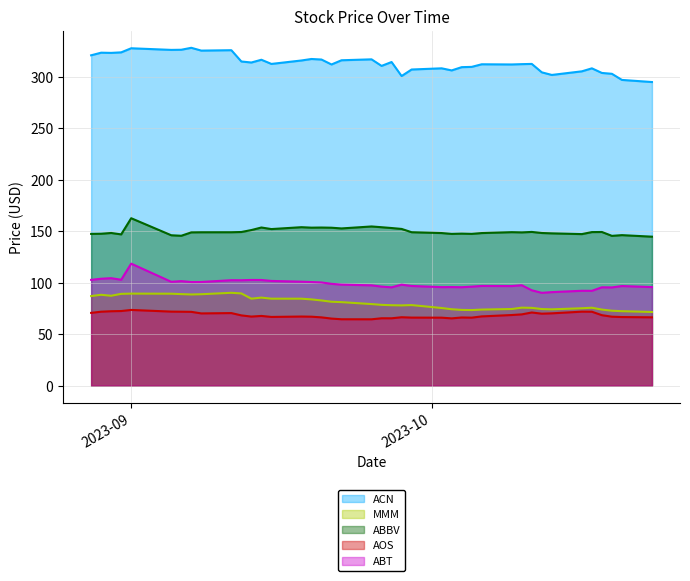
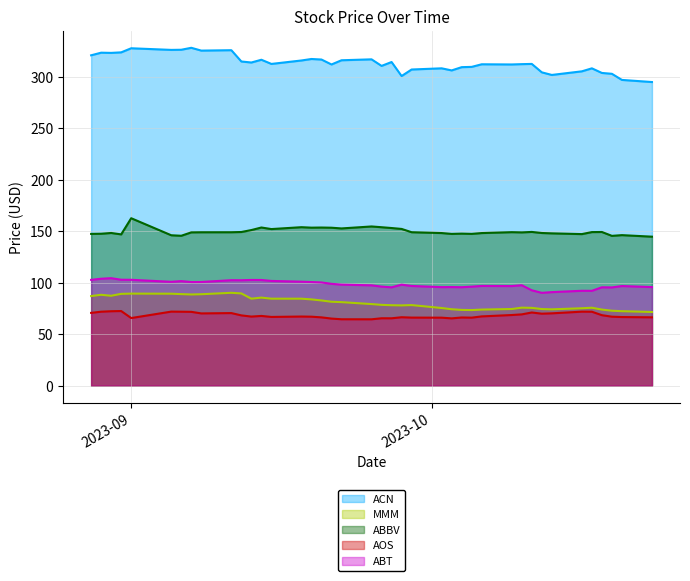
AOS, 2023-09: 74 -> 66
ABT, 2023-09: 119 -> 103
